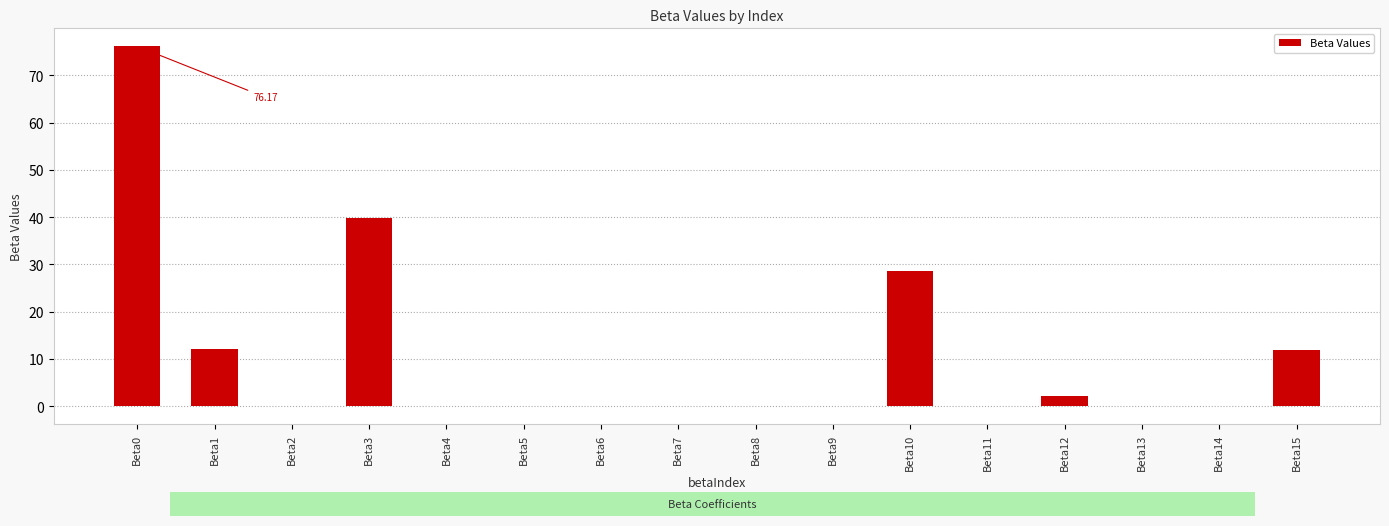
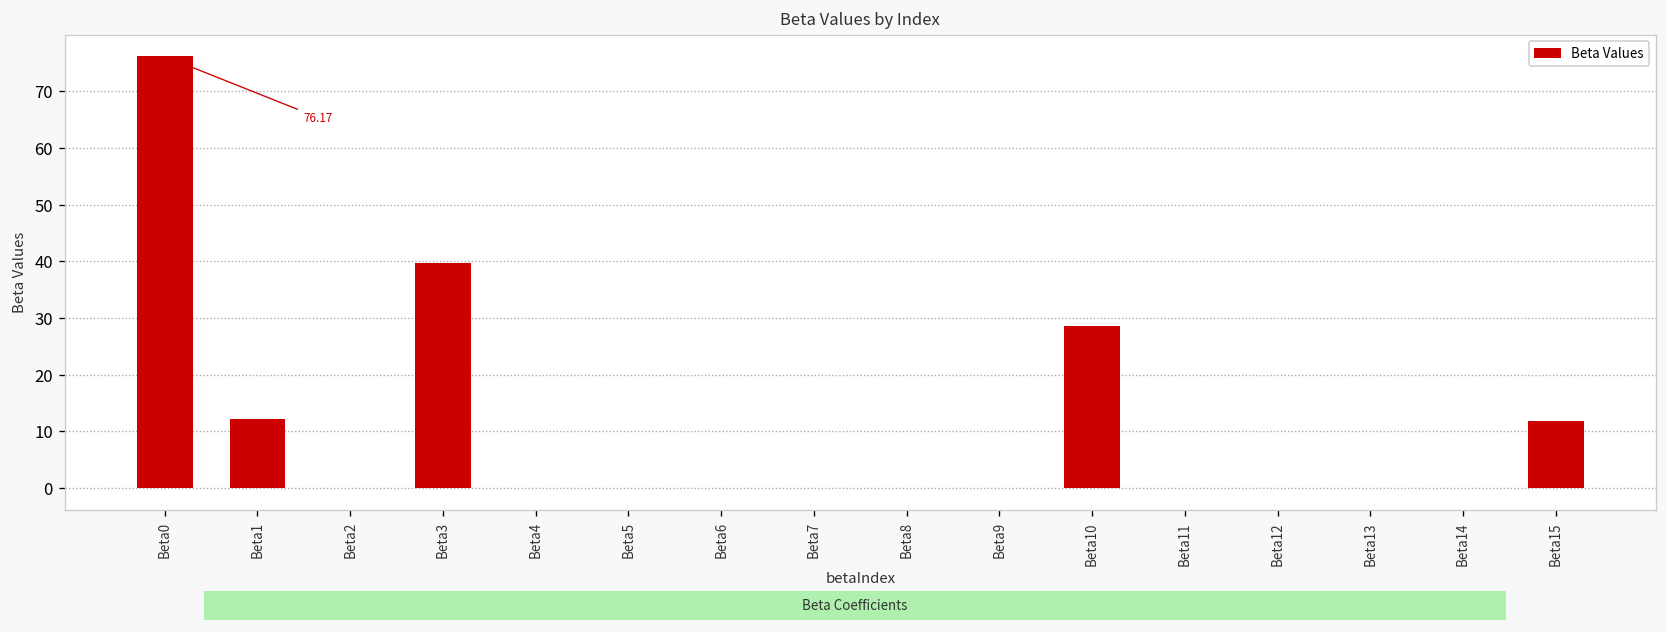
Beta12: 2 -> 0
